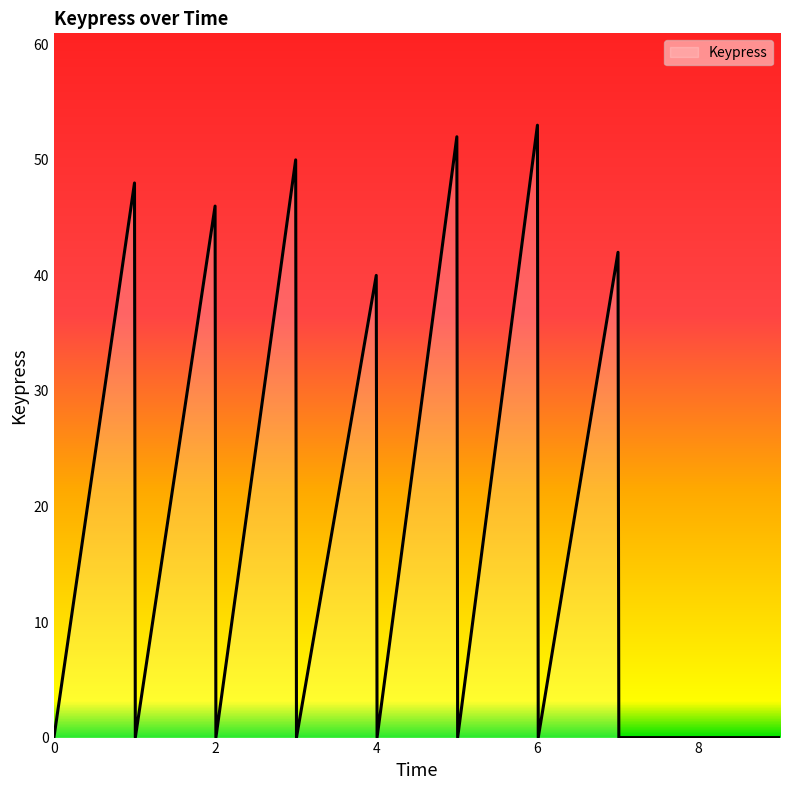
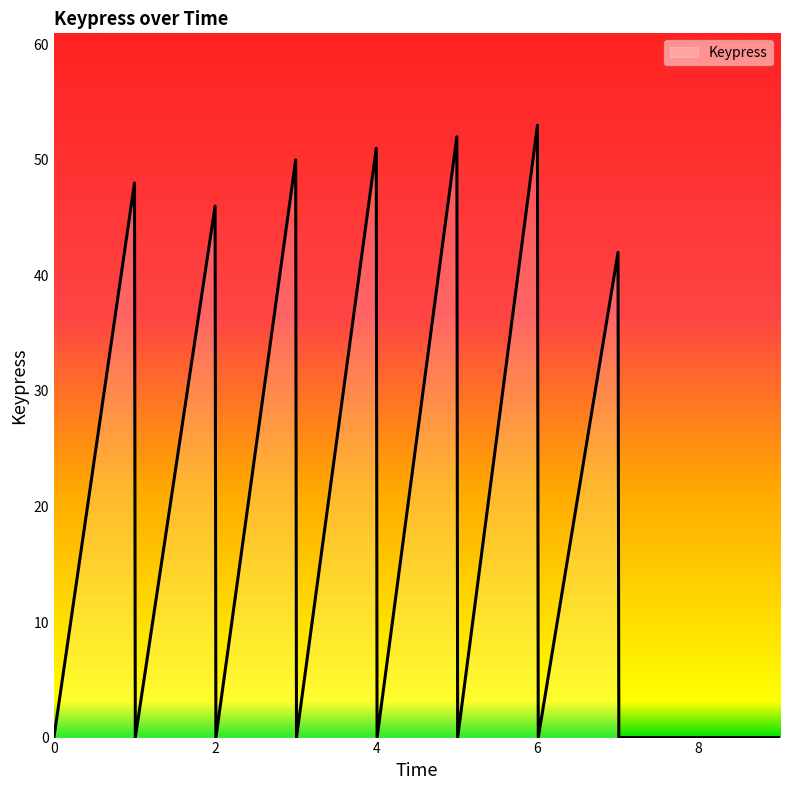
4: 40 -> 51
